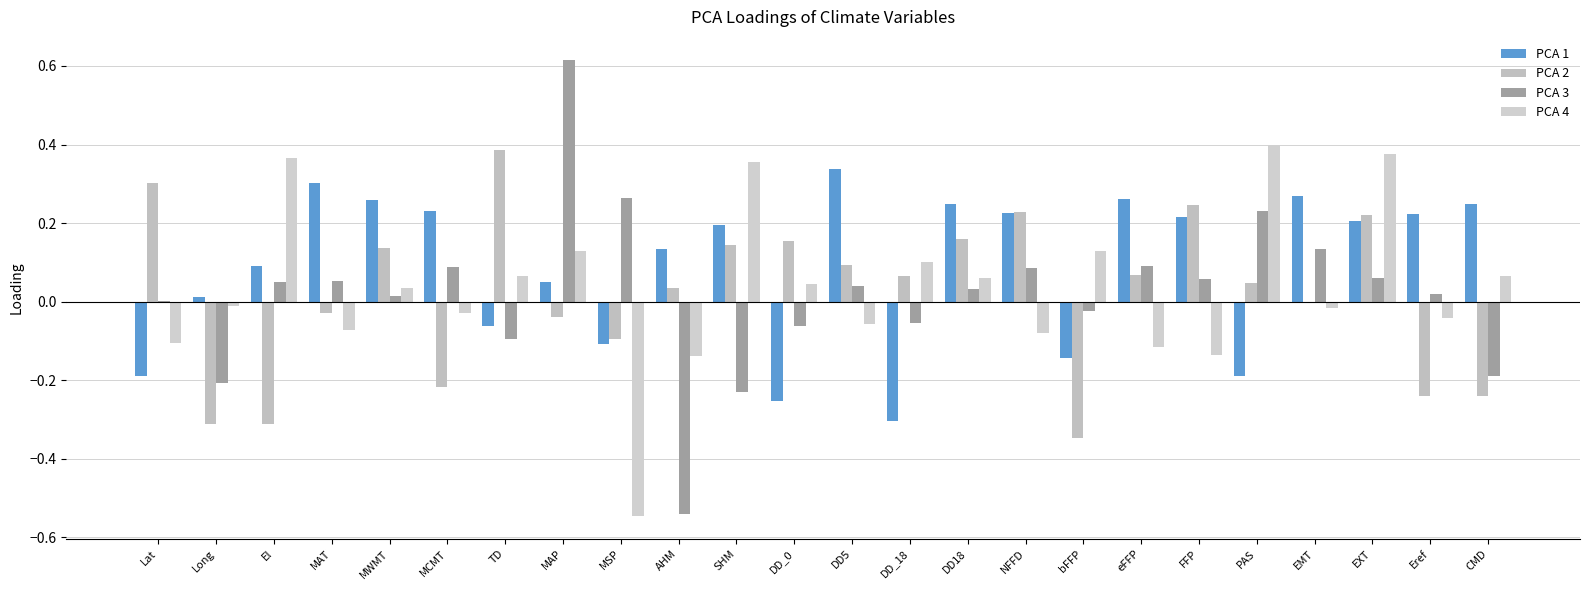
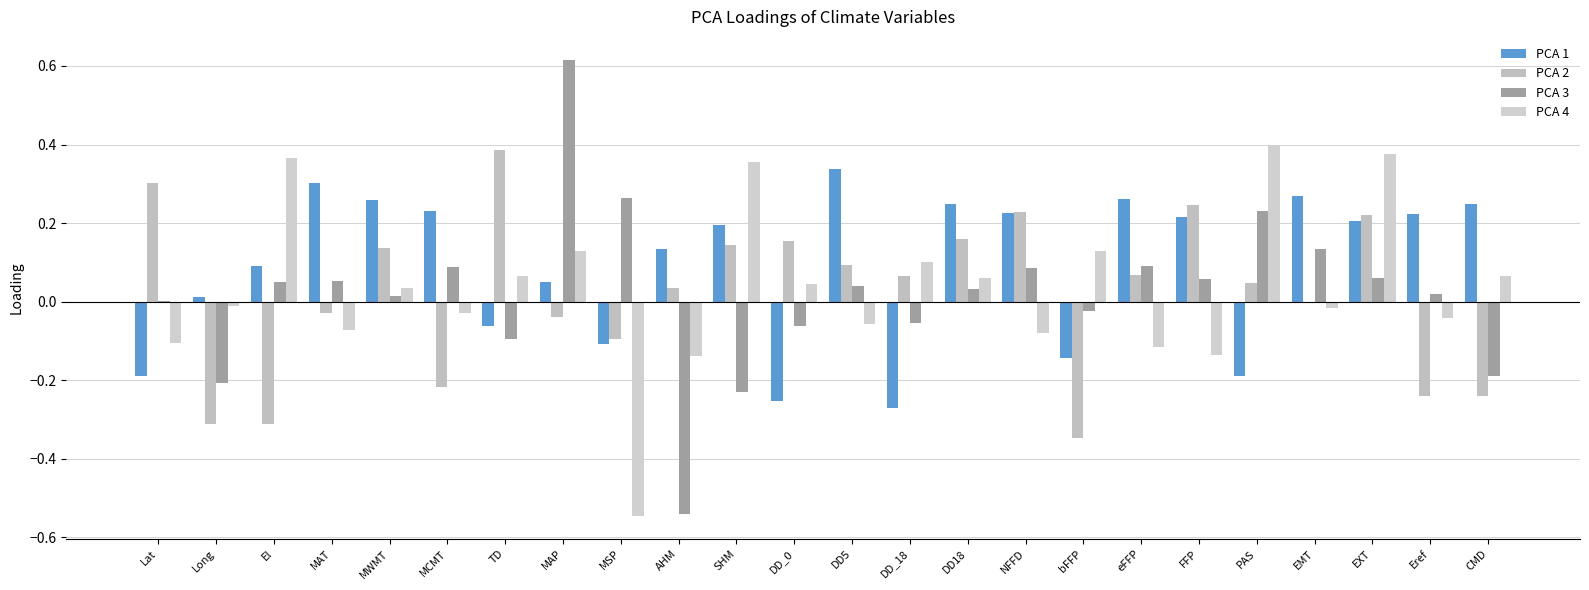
PCA 1, DD_18: -0.30 -> -0.27
